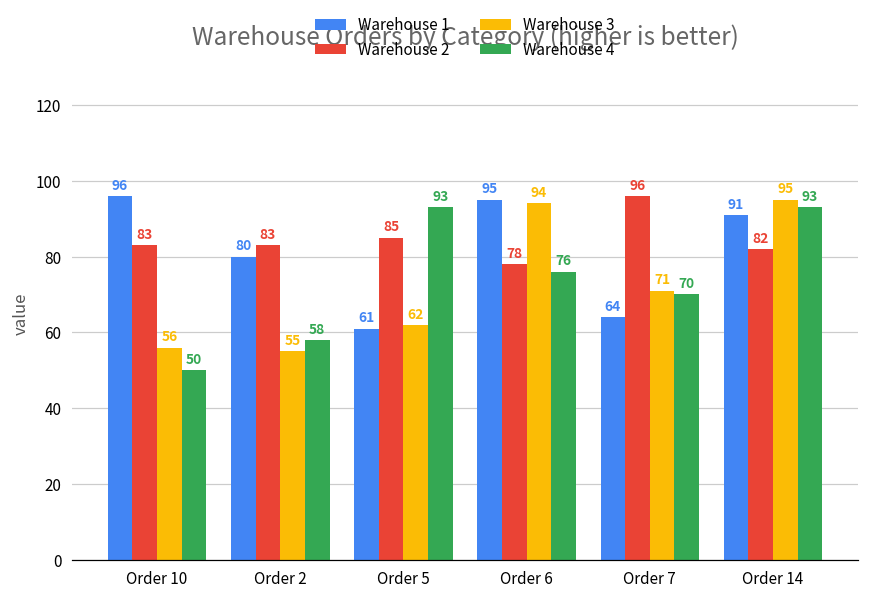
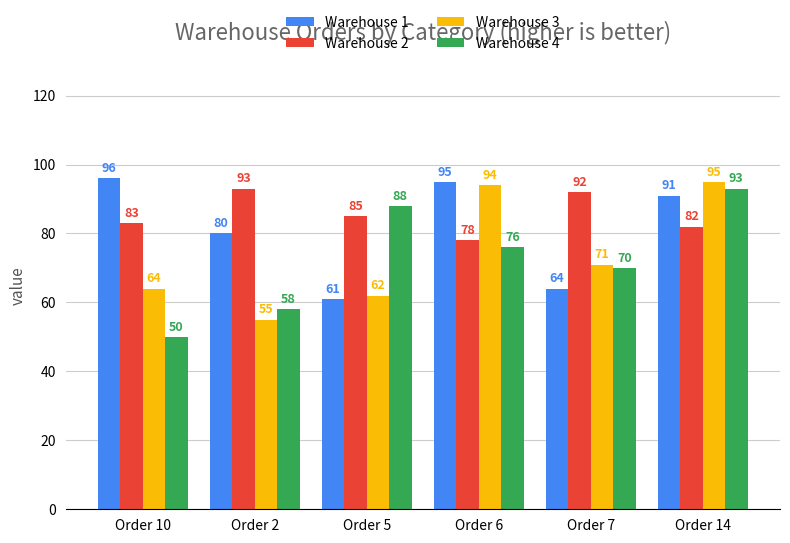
Warehouse 3, Order 10: 56 -> 64
Warehouse 2, Order 2: 83 -> 93
Warehouse 4, Order 5: 93 -> 88
Warehouse 2, Order 7: 96 -> 92
